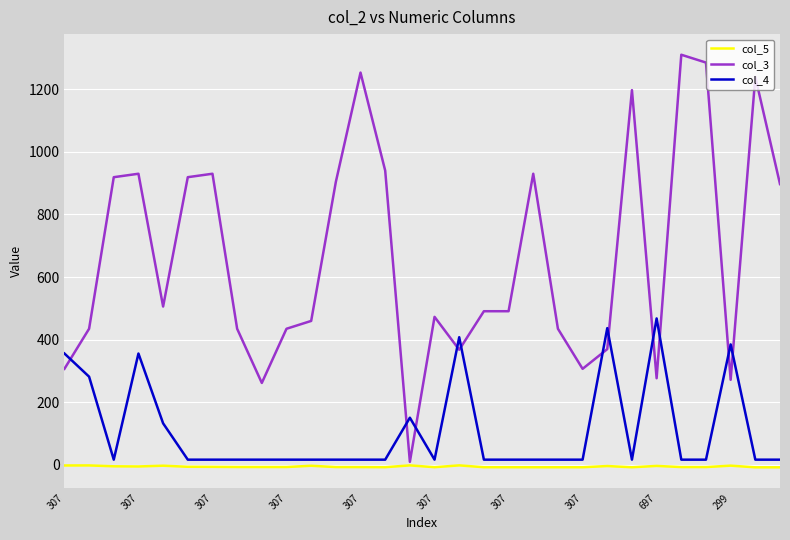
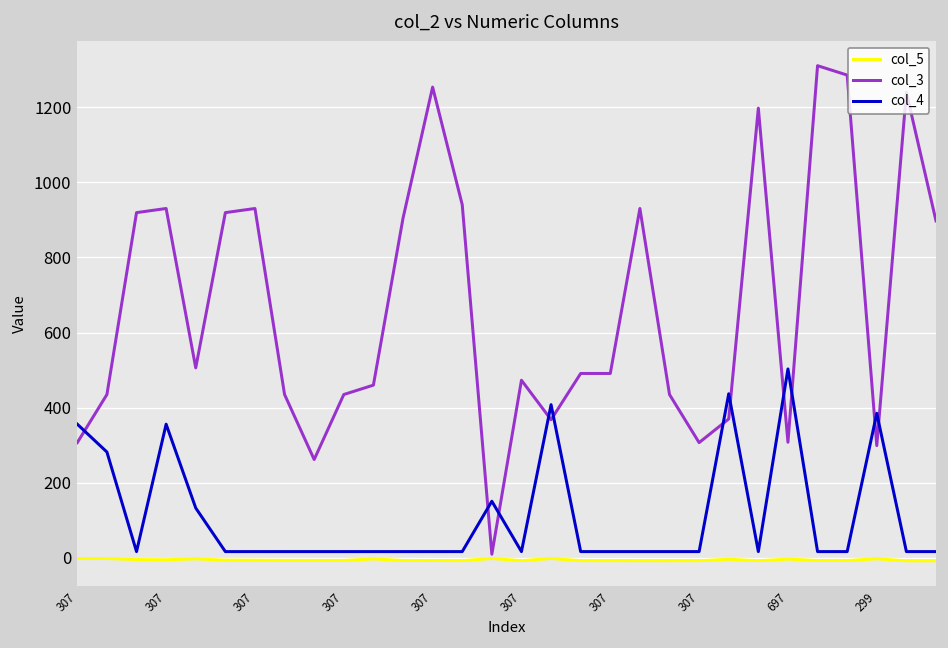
col_3, 697: 280 -> 310
col_4, 697: 470 -> 500
col_3, 299: 270 -> 300
